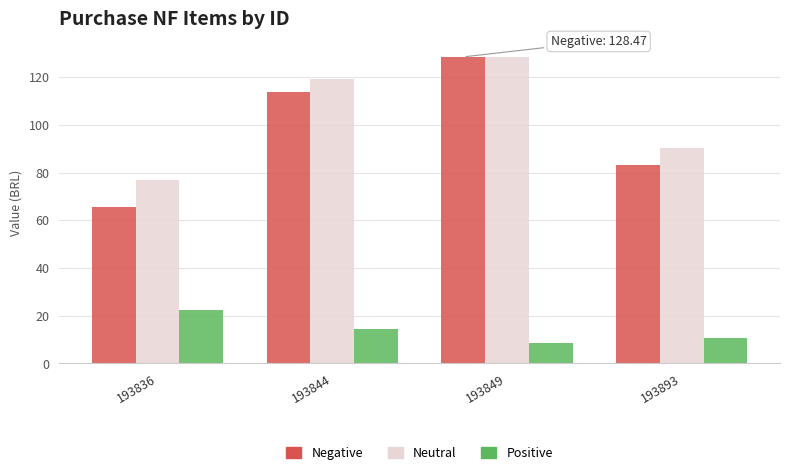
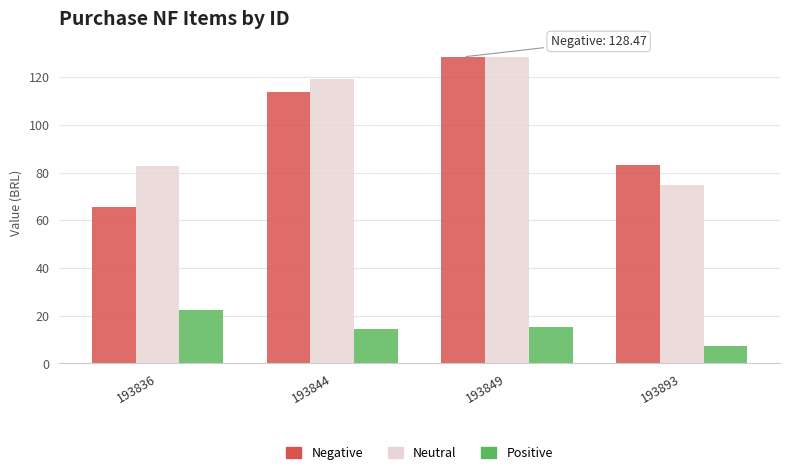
Neutral, 193836: 77 -> 83
Positive, 193849: 9 -> 15
Neutral, 193893: 90 -> 75
Positive, 193893: 11 -> 7
